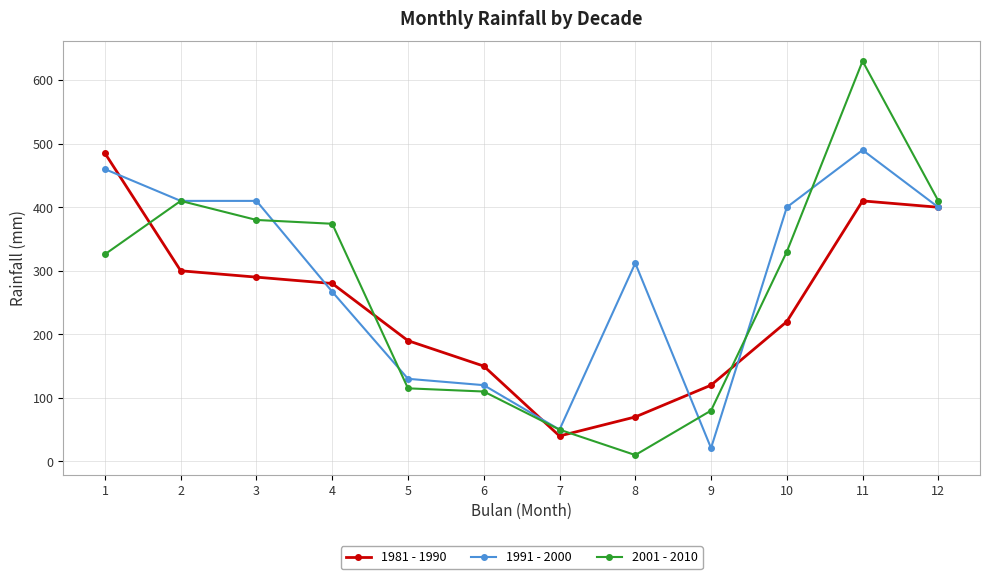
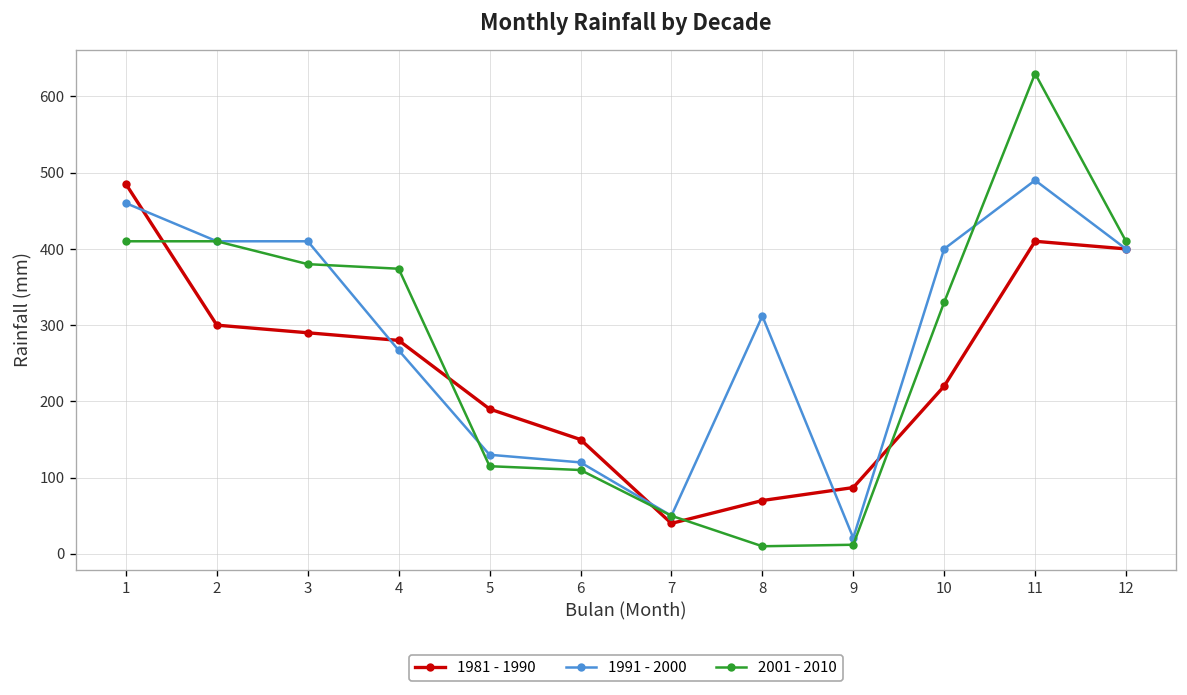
2001 - 2010, 1: 330 -> 410
1981 - 1990, 9: 120 -> 90
2001 - 2010, 9: 80 -> 10
